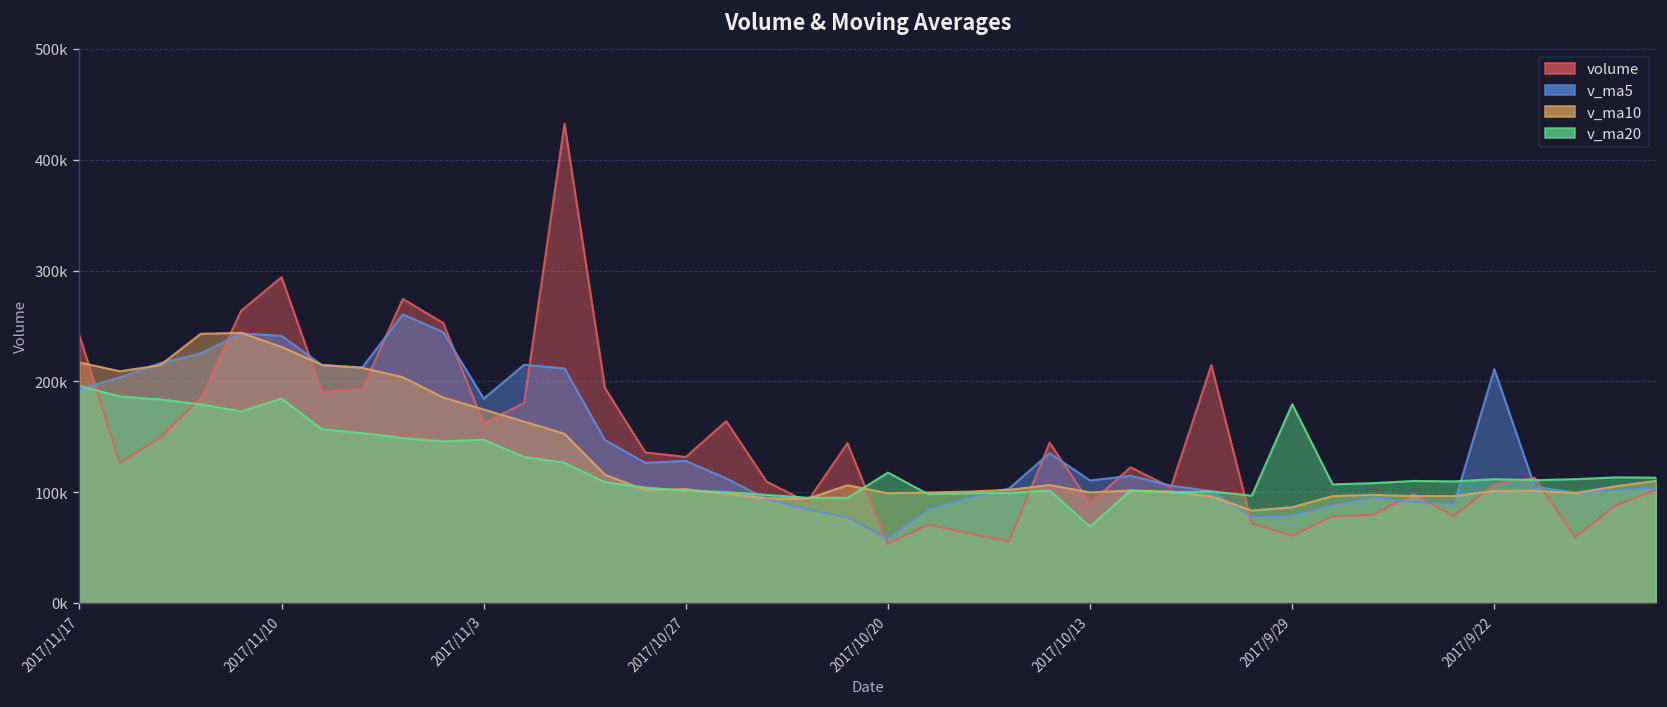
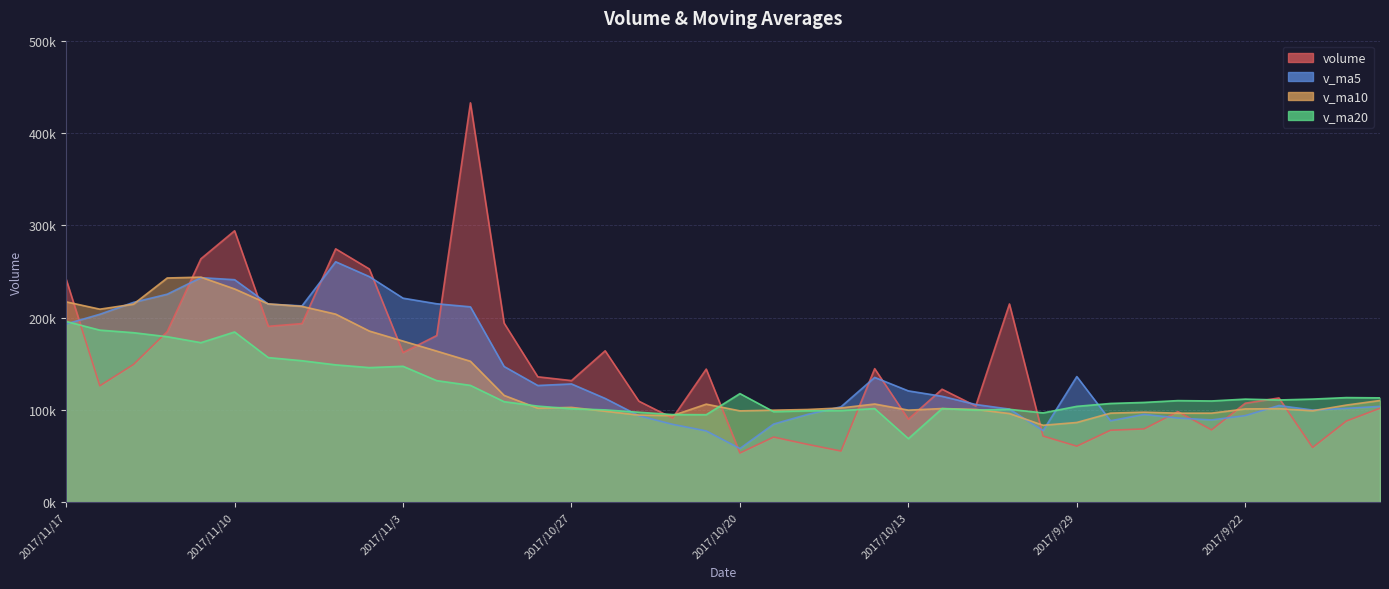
v_ma5, 2017/11/3: 180000 -> 220000
v_ma5, 2017/10/13: 110000 -> 120000
v_ma5, 2017/9/29: 80000 -> 140000
v_ma20, 2017/9/29: 180000 -> 100000
v_ma5, 2017/9/22: 210000 -> 90000
